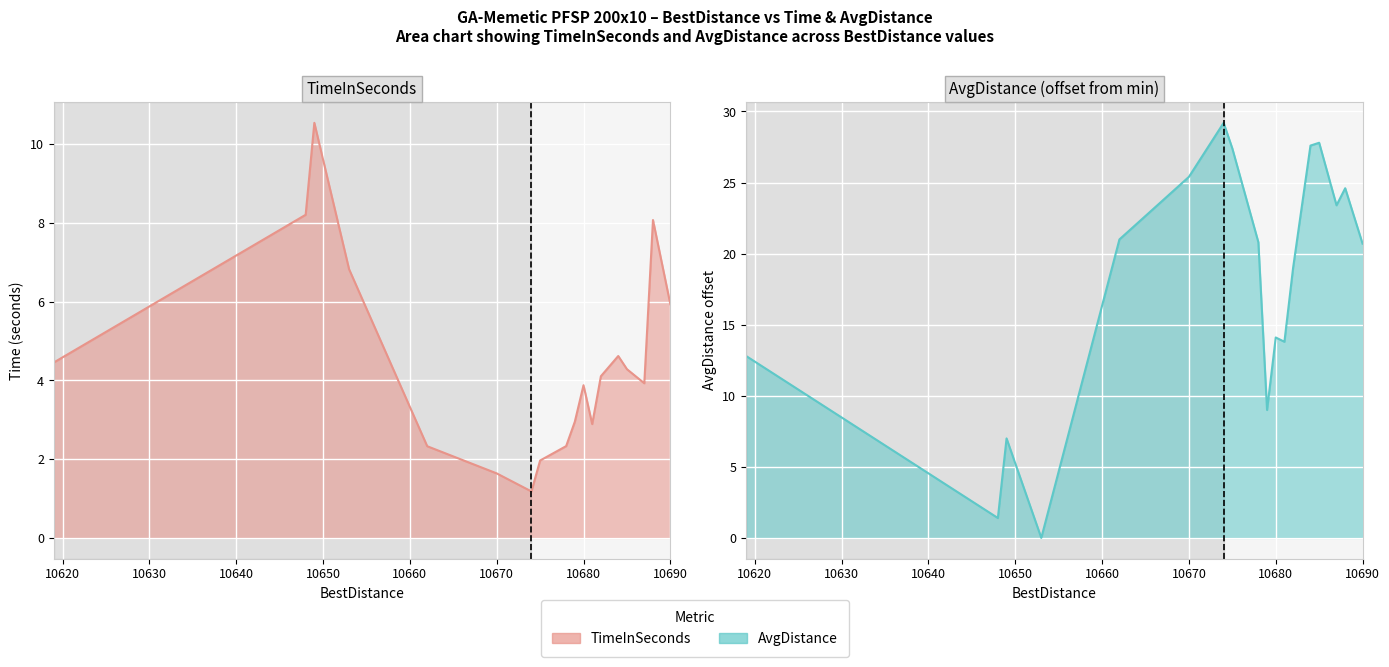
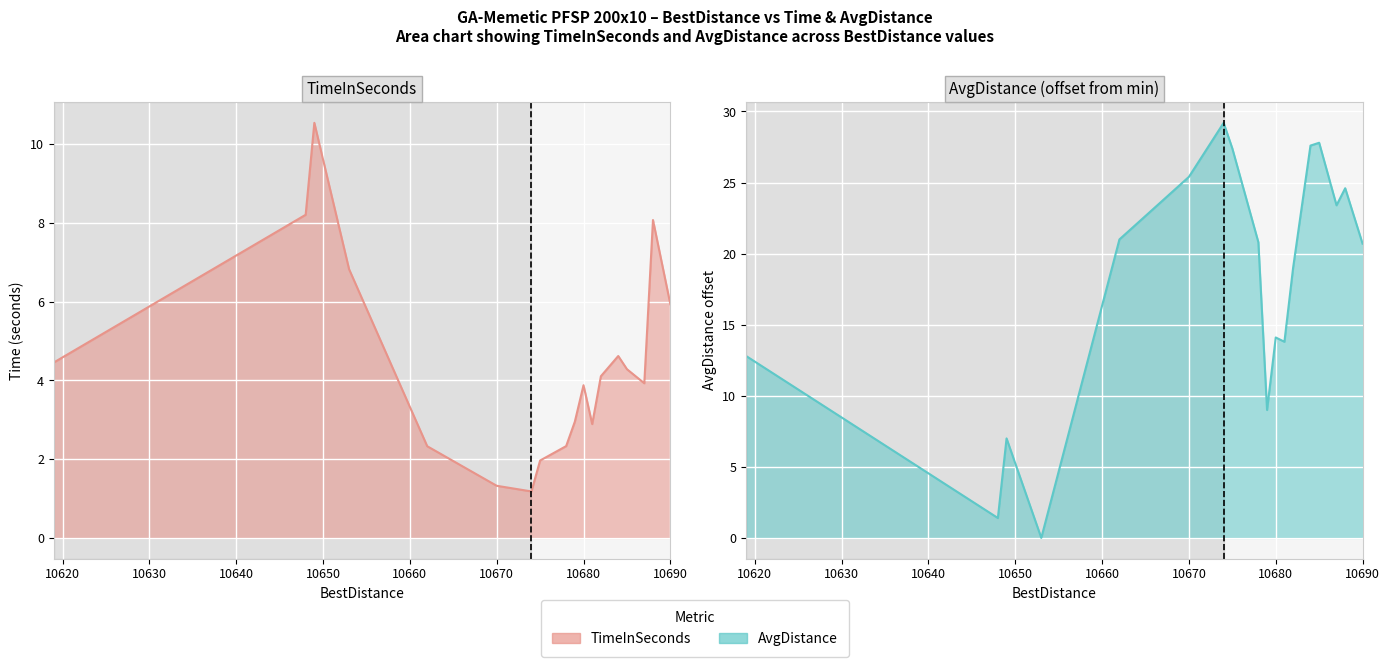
TimeInSeconds, 10670: 1.6 -> 1.3
